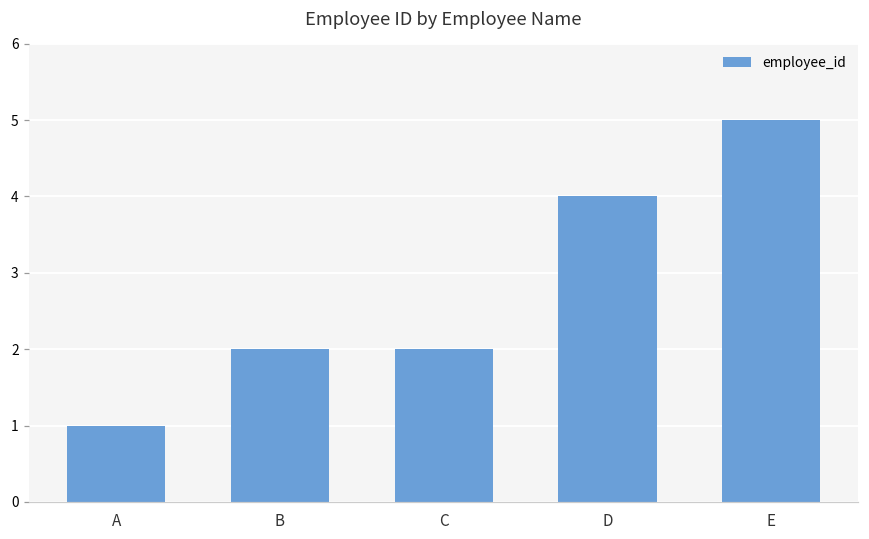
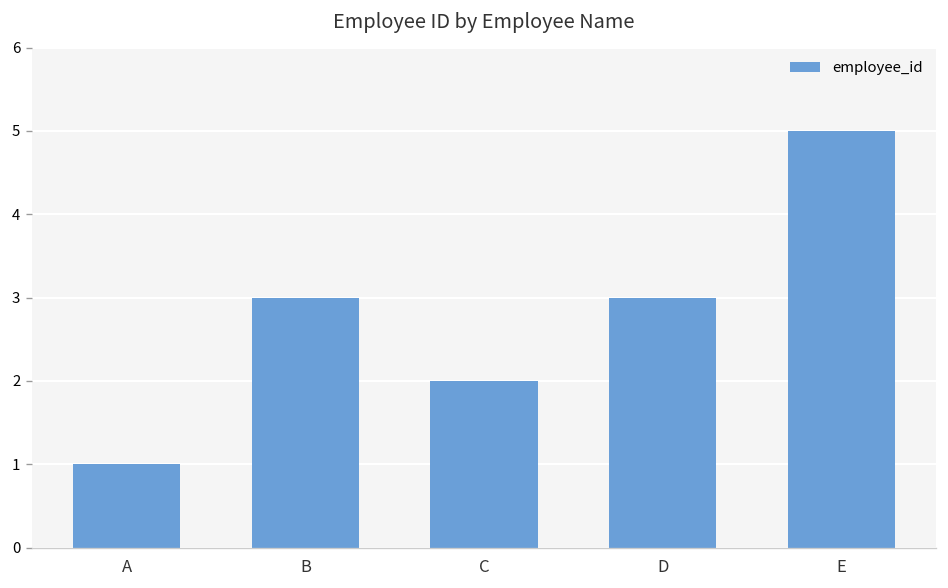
B: 2 -> 3
D: 4 -> 3
